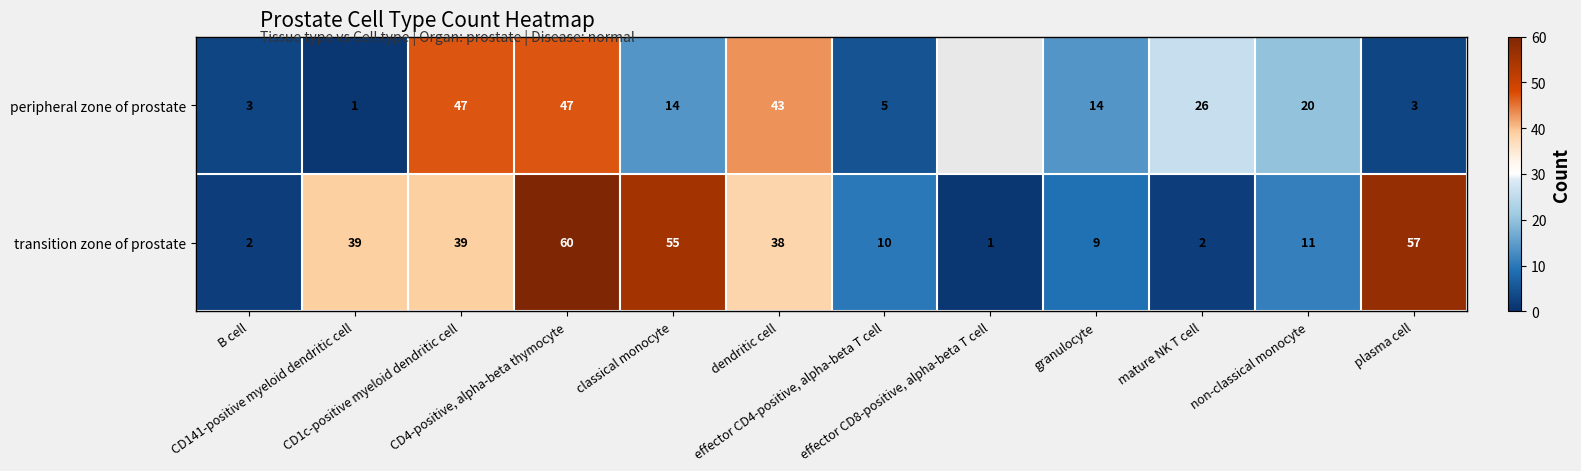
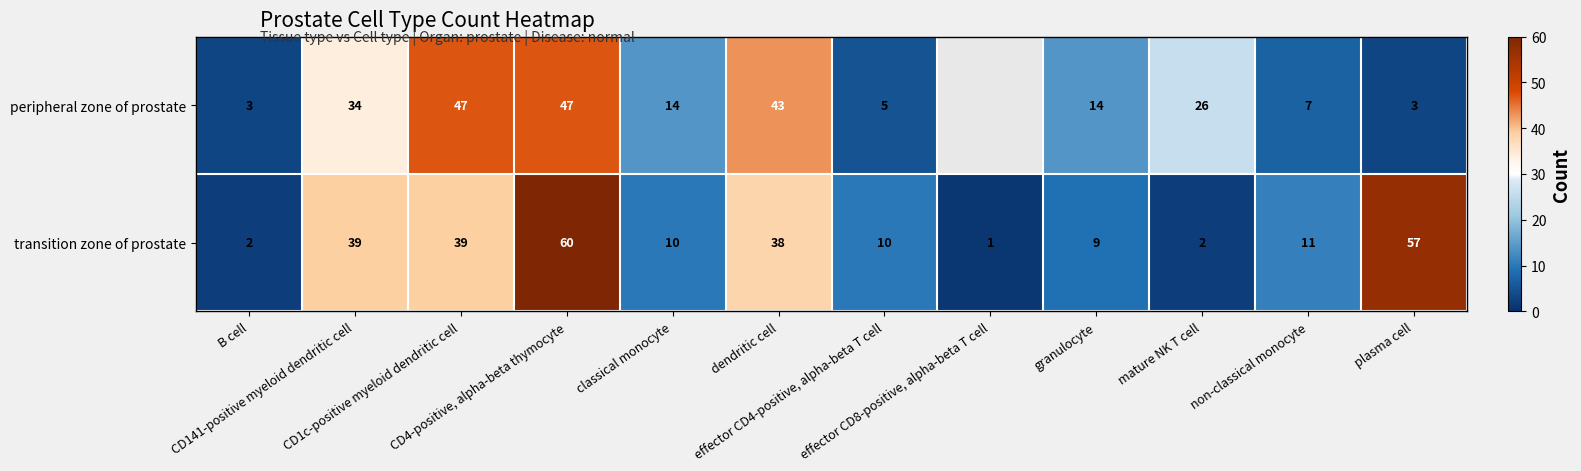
peripheral zone of prostate, CD141-positive myeloid dendritic cell: 1 -> 34
peripheral zone of prostate, non-classical monocyte: 20 -> 7
transition zone of prostate, classical monocyte: 55 -> 10
